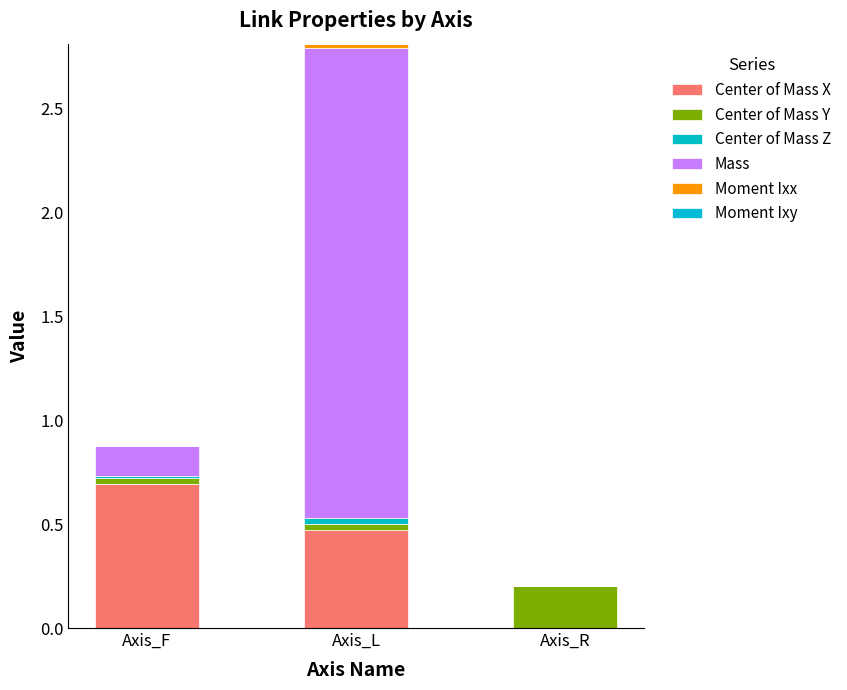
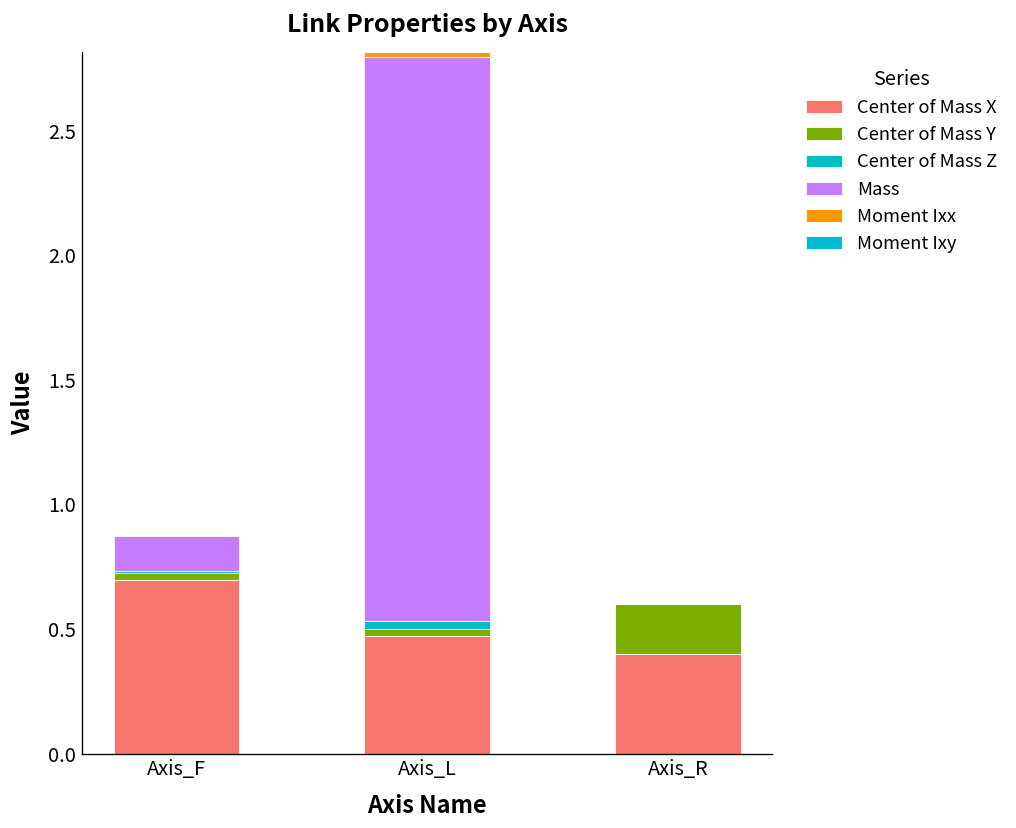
Center of Mass X, Axis_R: 0.0 -> 0.4
